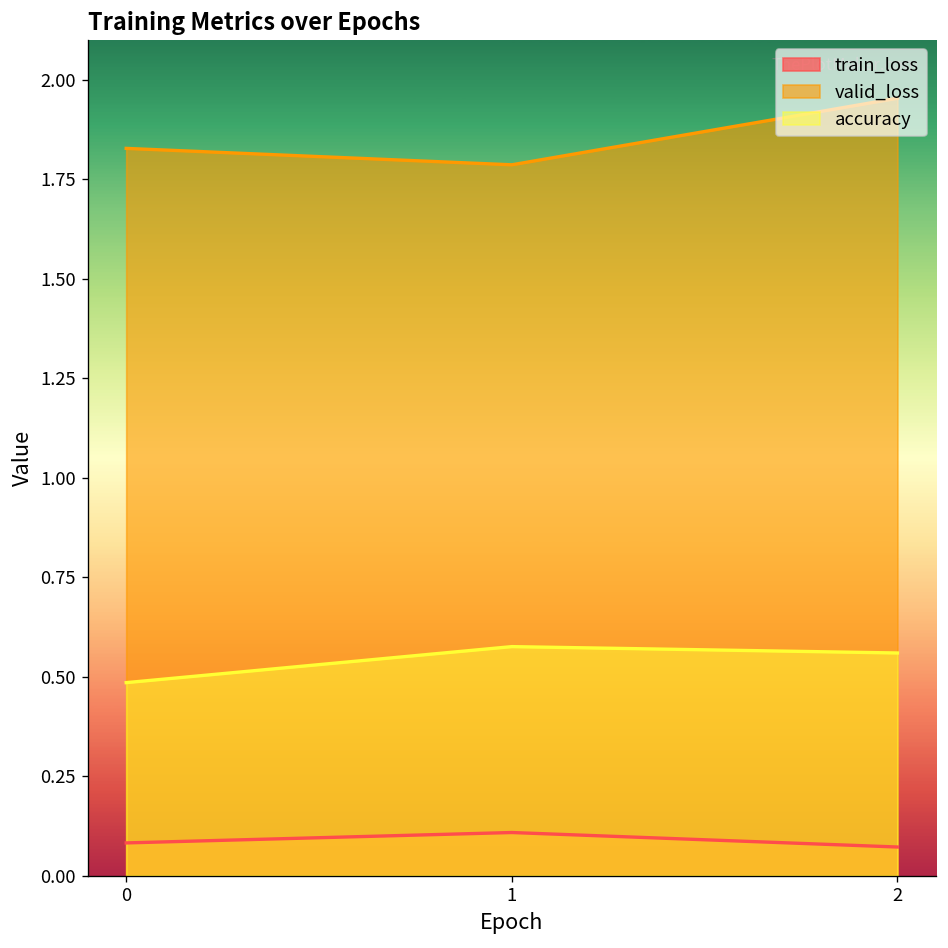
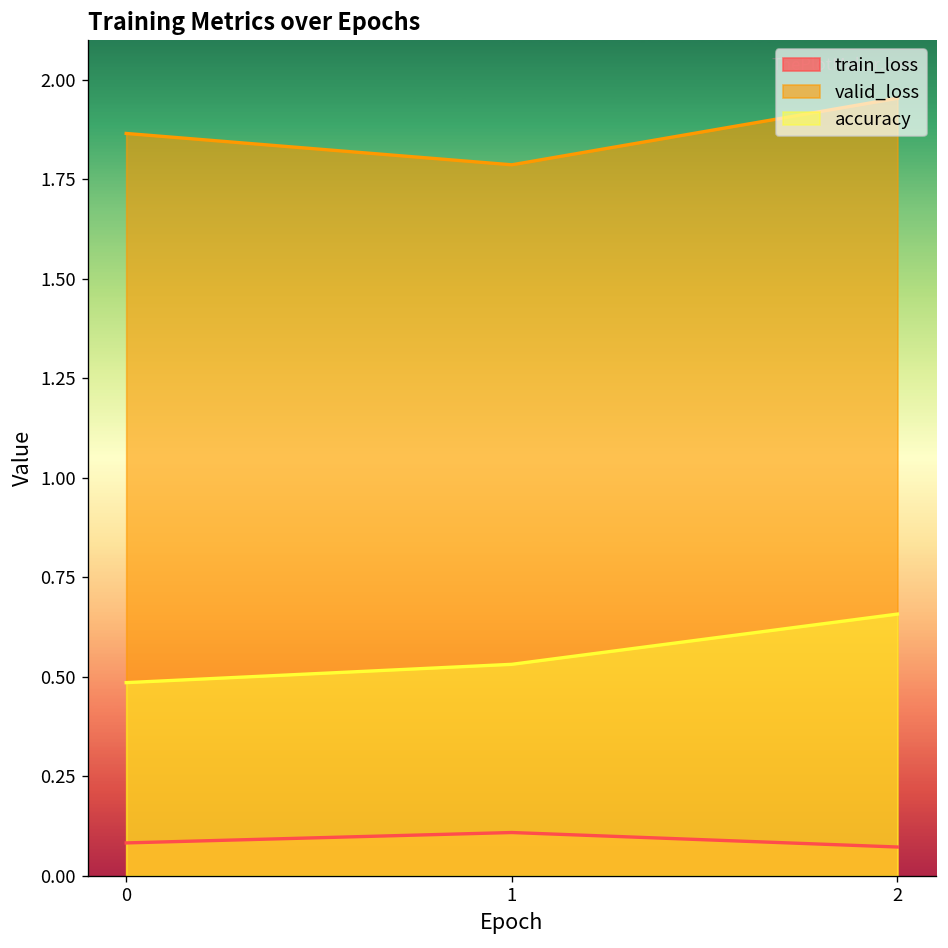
valid_loss, 0: 1.83 -> 1.87
accuracy, 1: 0.58 -> 0.53
accuracy, 2: 0.56 -> 0.66
